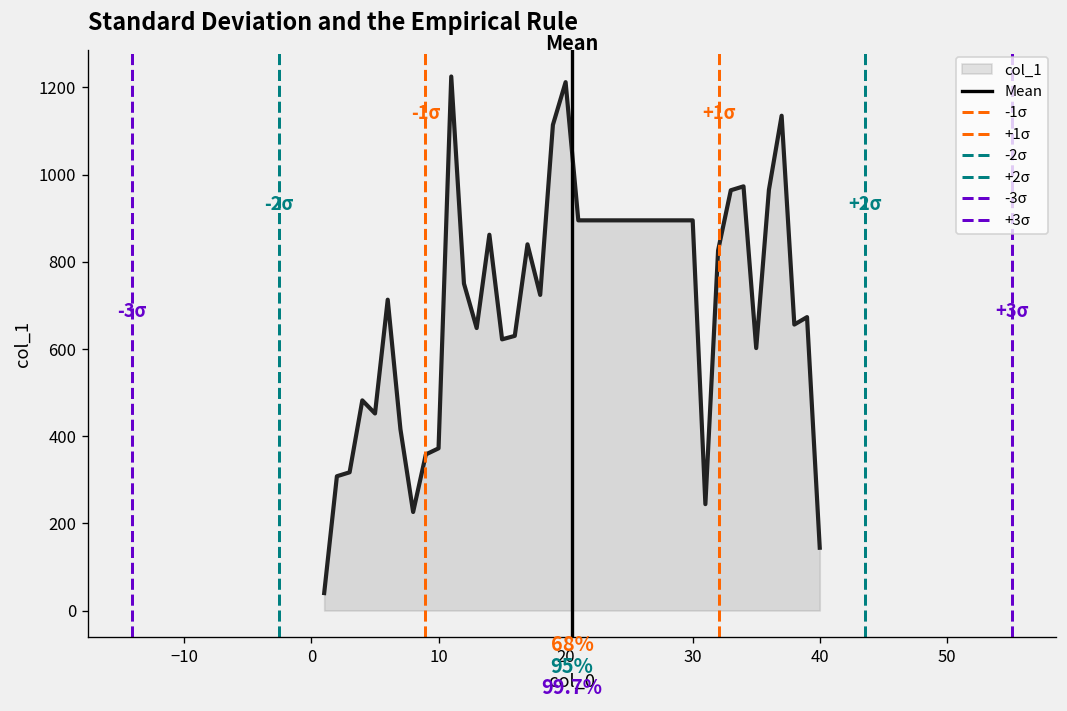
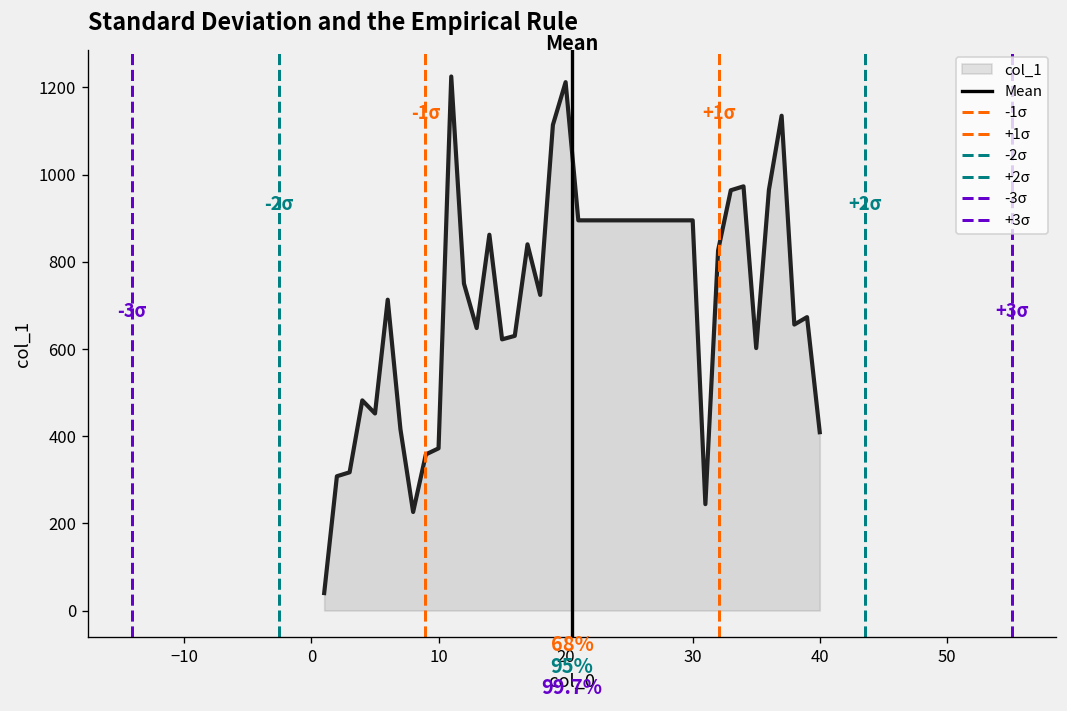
40: 140 -> 410
